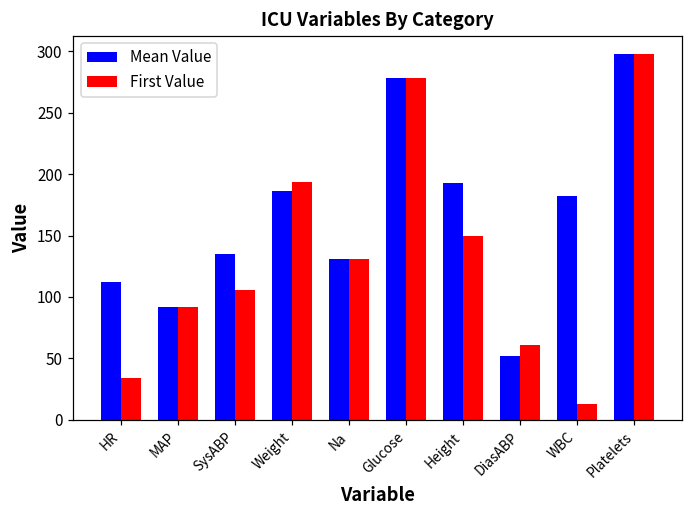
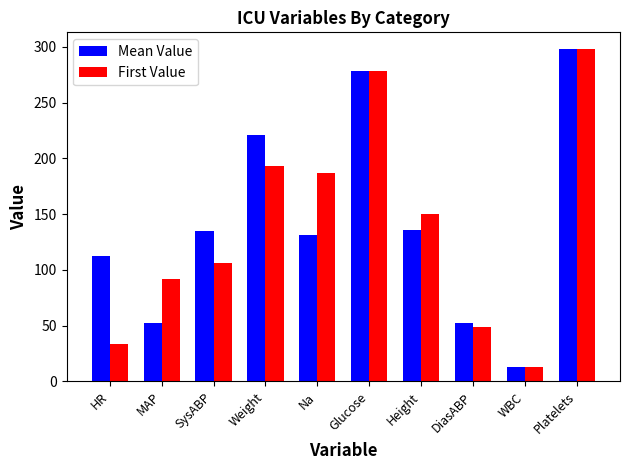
Mean Value, MAP: 92 -> 53
Mean Value, Weight: 186 -> 221
First Value, Na: 131 -> 187
Mean Value, Height: 193 -> 136
First Value, DiasABP: 61 -> 48
Mean Value, WBC: 182 -> 13
